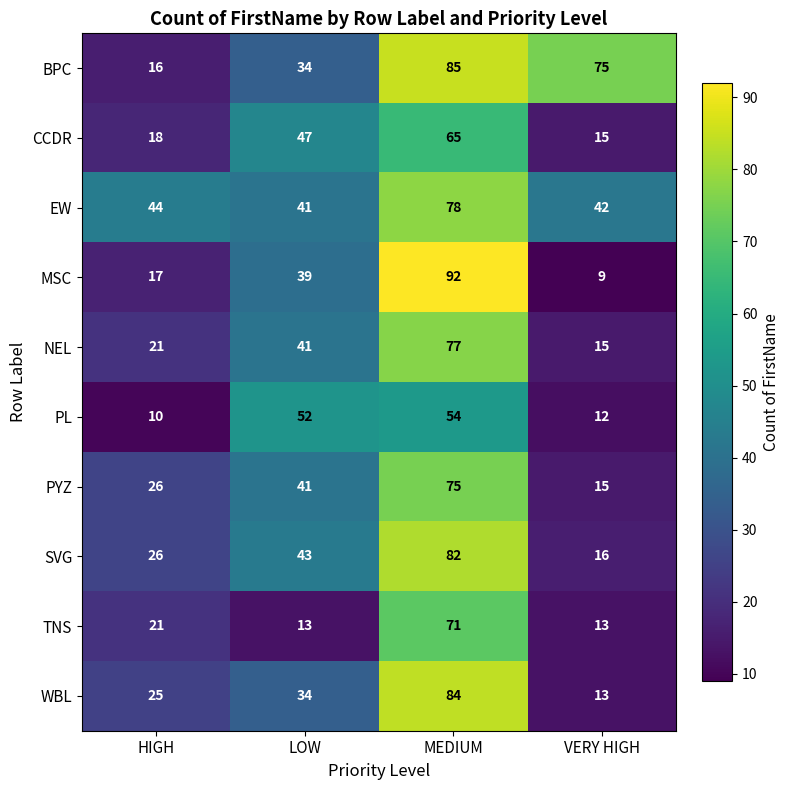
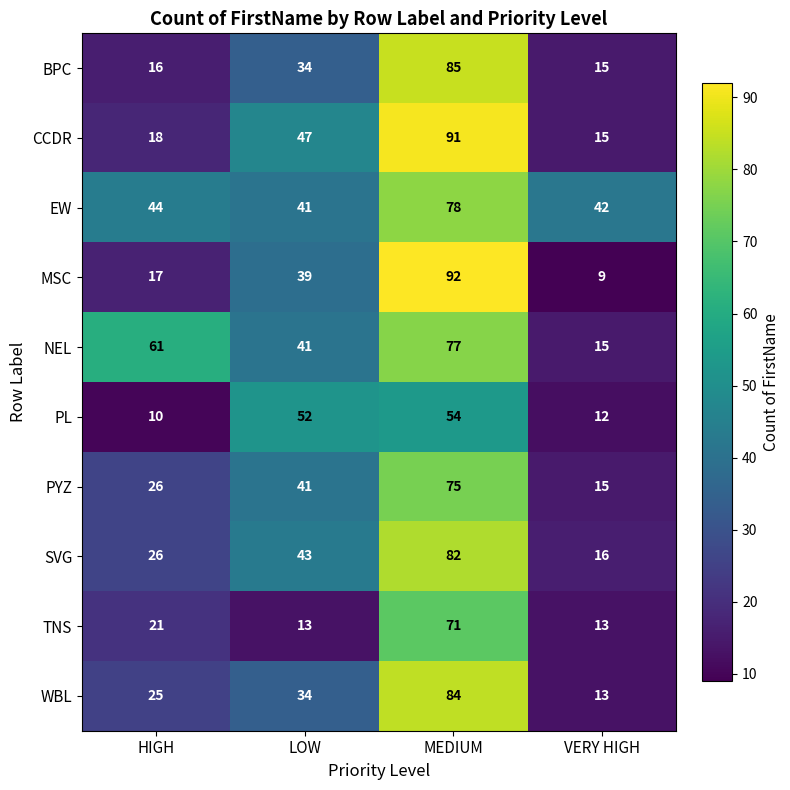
BPC, VERY HIGH: 75 -> 15
CCDR, MEDIUM: 65 -> 91
NEL, HIGH: 21 -> 61
